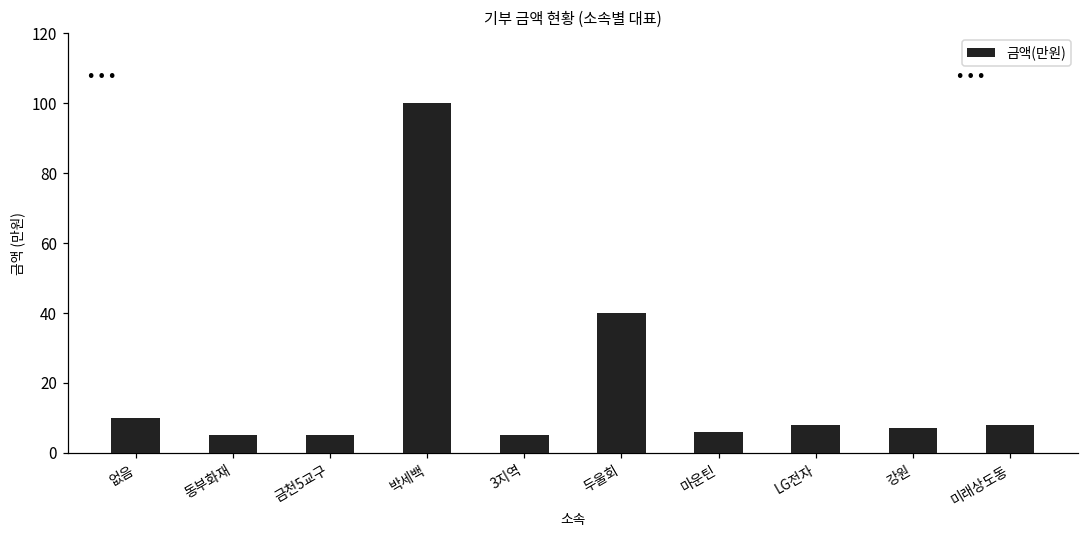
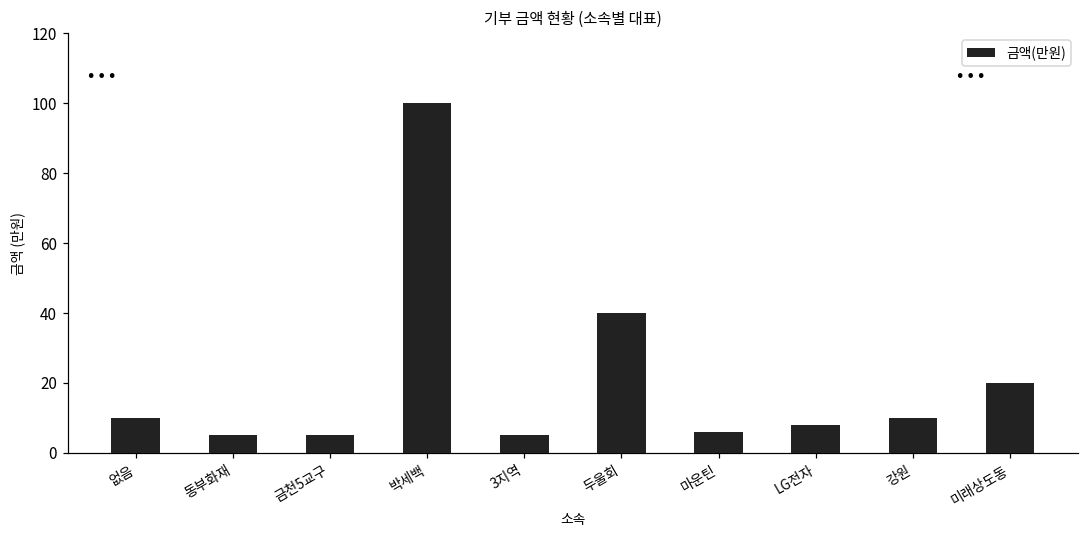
강원: 7 -> 10
미래상도동: 8 -> 20
